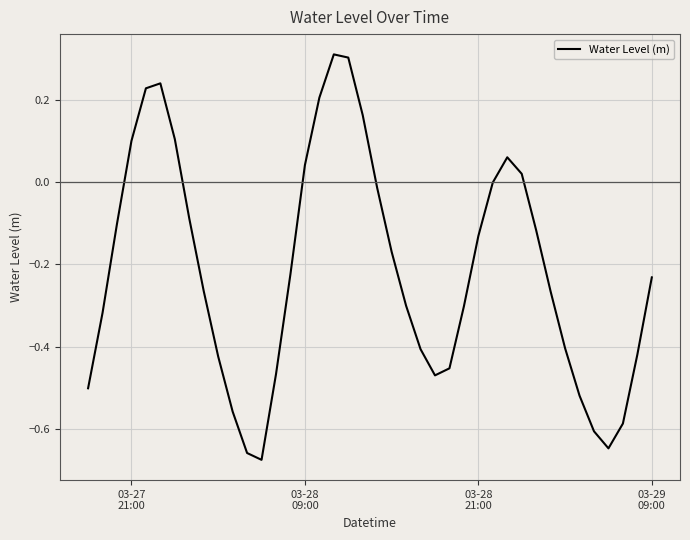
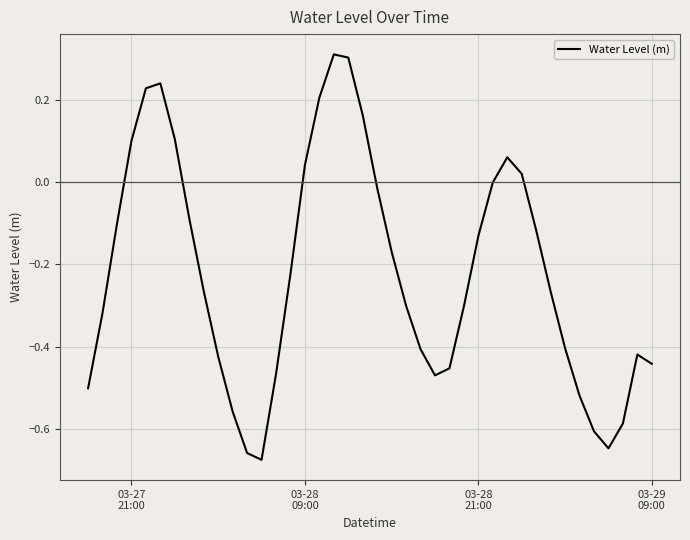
03-29 09:00: -0.23 -> -0.44
